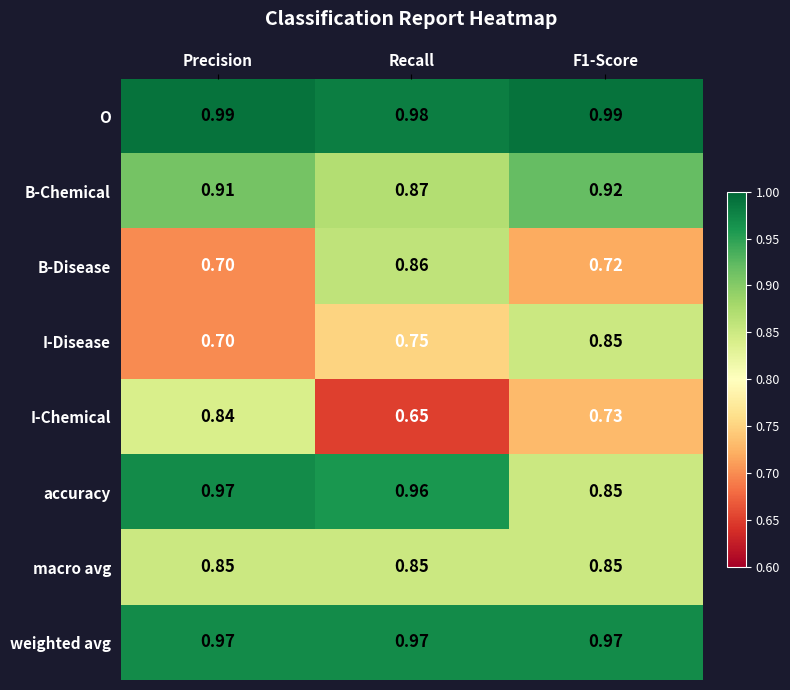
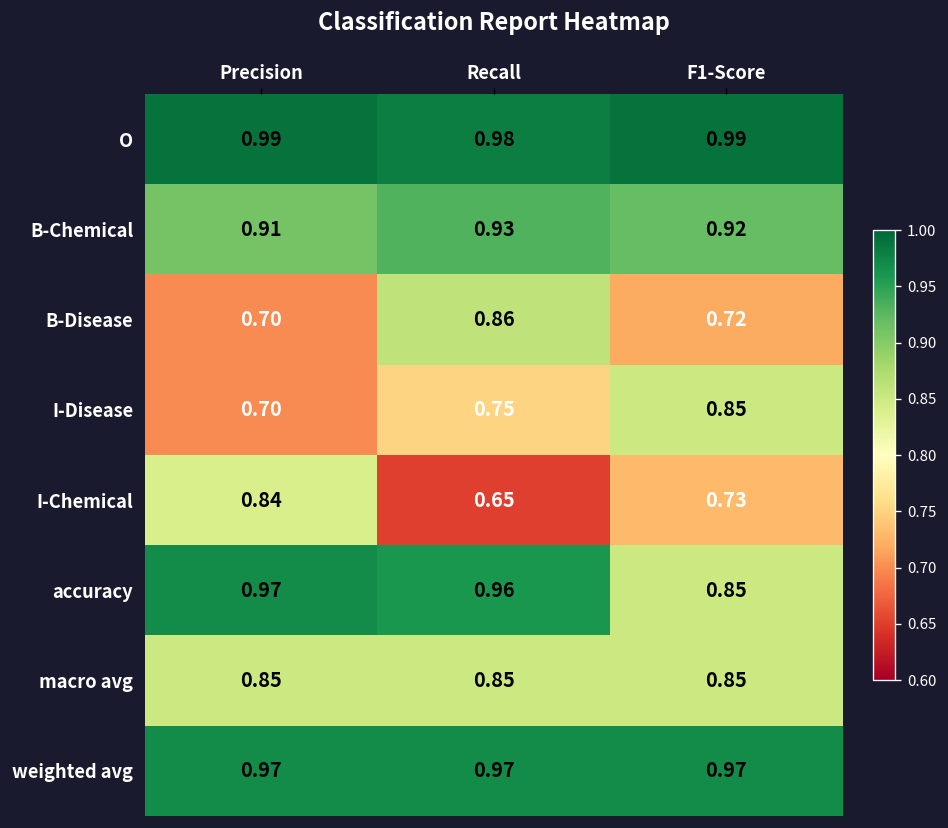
B-Chemical, Recall: 0.87 -> 0.93
